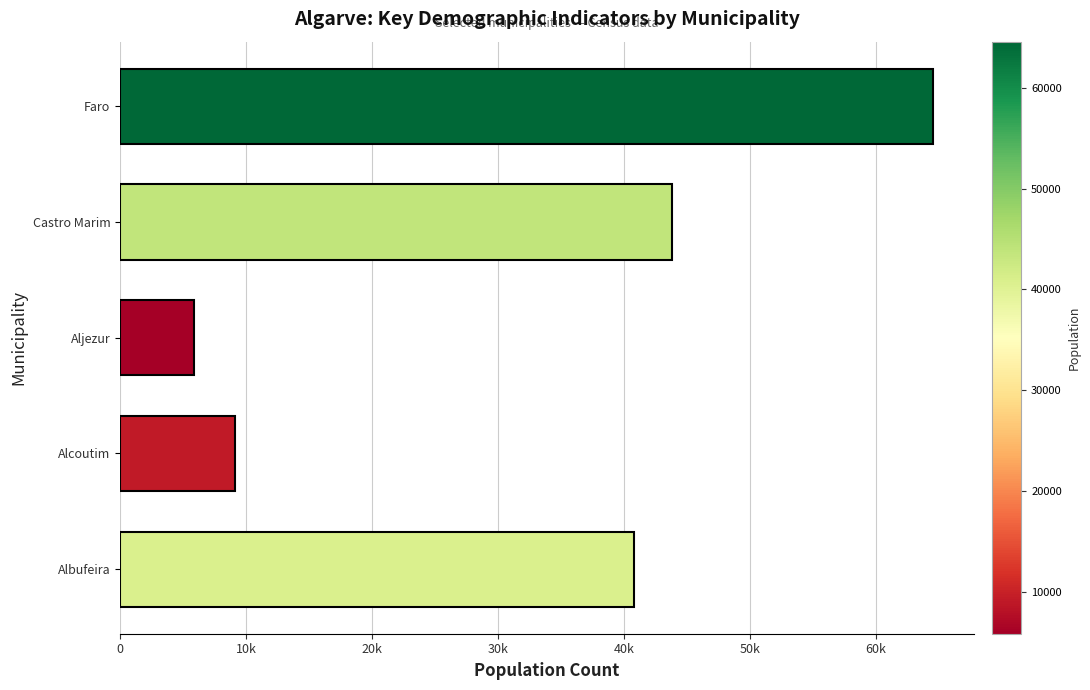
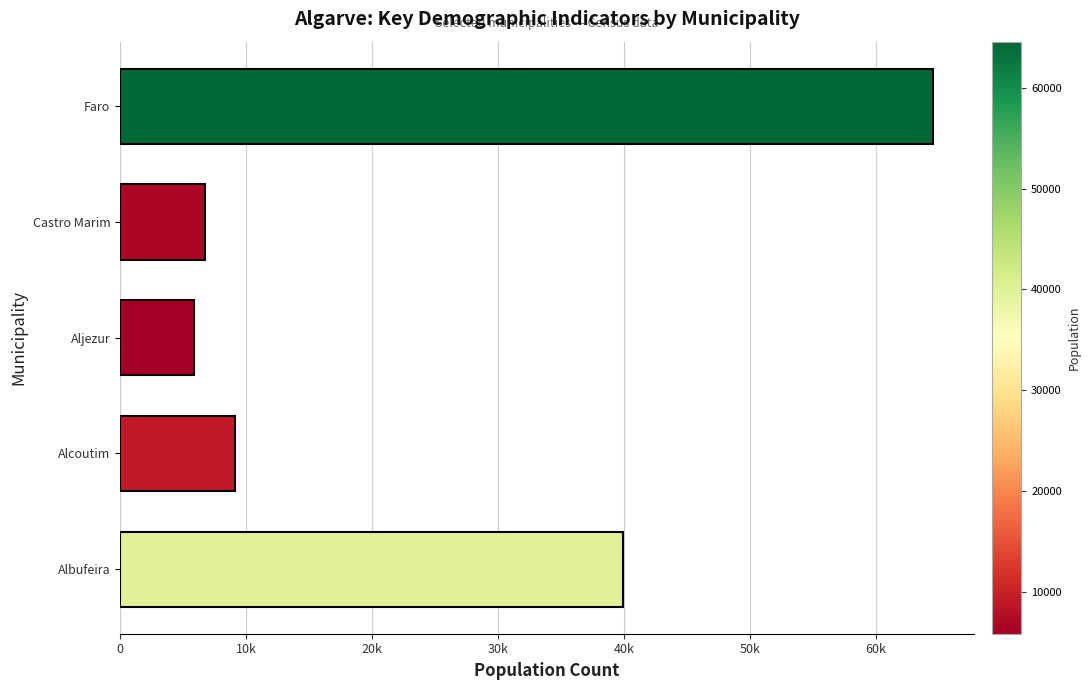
Castro Marim: 43800 -> 6700
Albufeira: 40800 -> 39900
